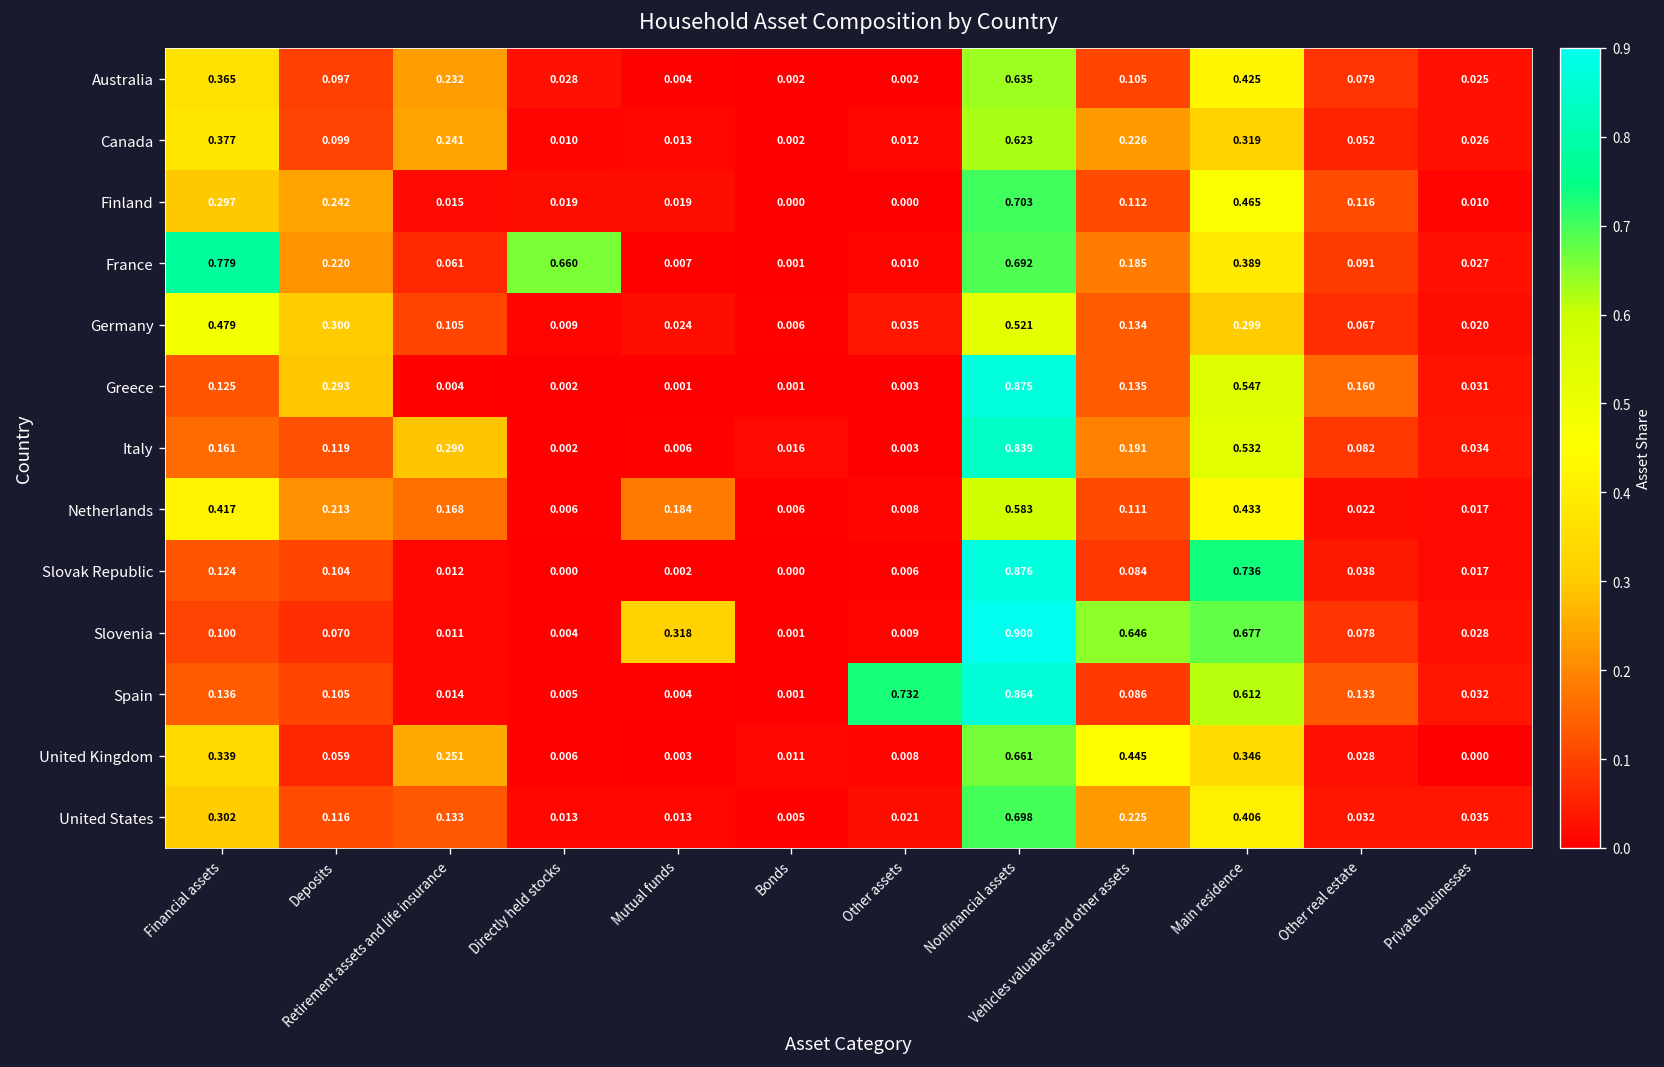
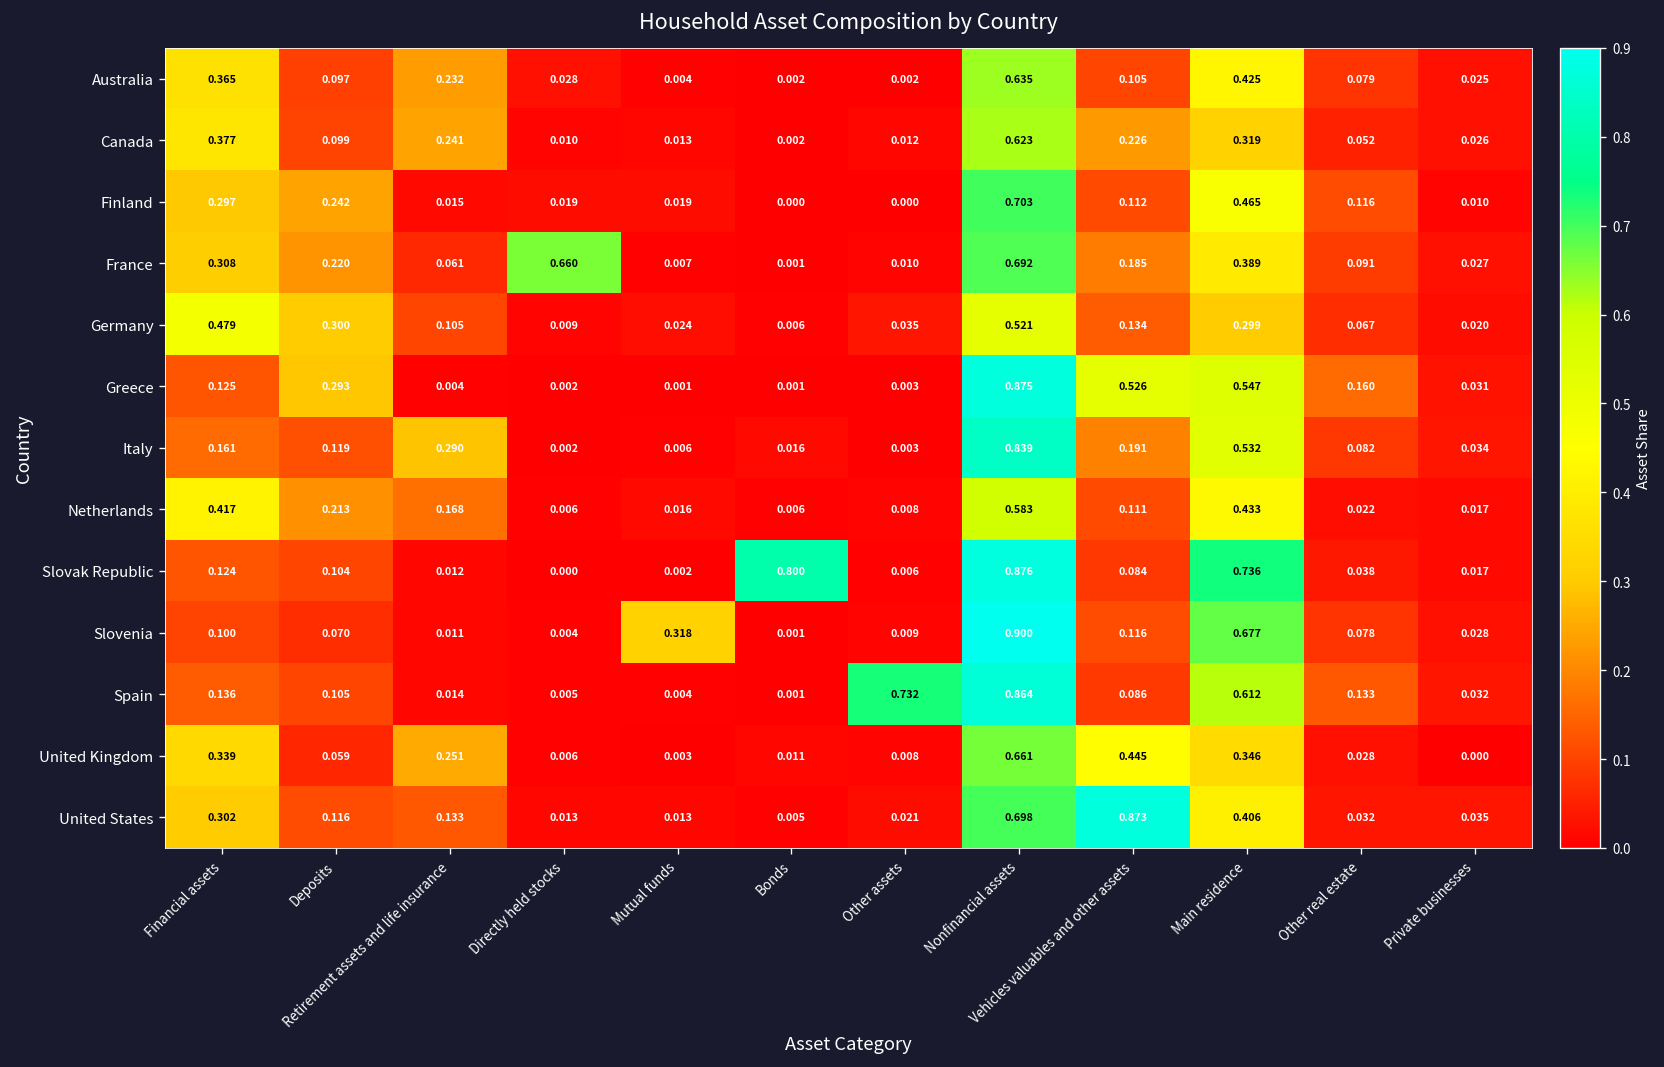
France, Financial assets: 0.779 -> 0.308
Greece, Vehicles valuables and other assets: 0.135 -> 0.526
Netherlands, Mutual funds: 0.184 -> 0.016
Slovak Republic, Bonds: 0.000 -> 0.800
Slovenia, Vehicles valuables and other assets: 0.646 -> 0.116
United States, Vehicles valuables and other assets: 0.225 -> 0.873
